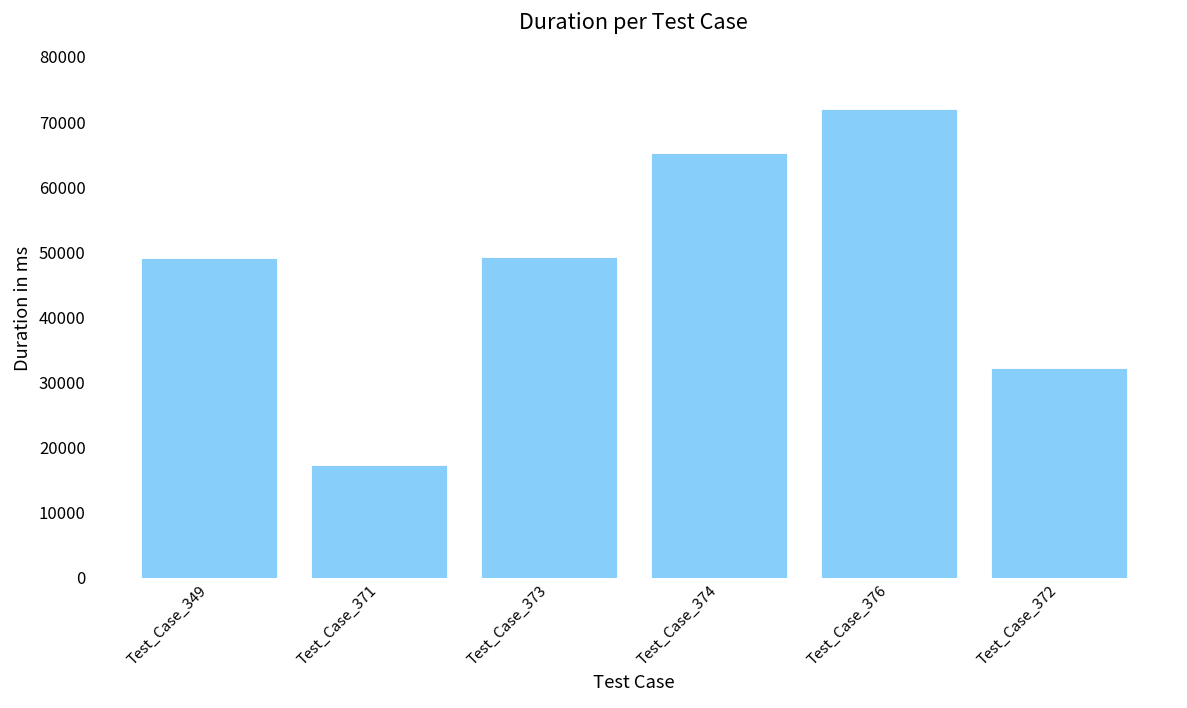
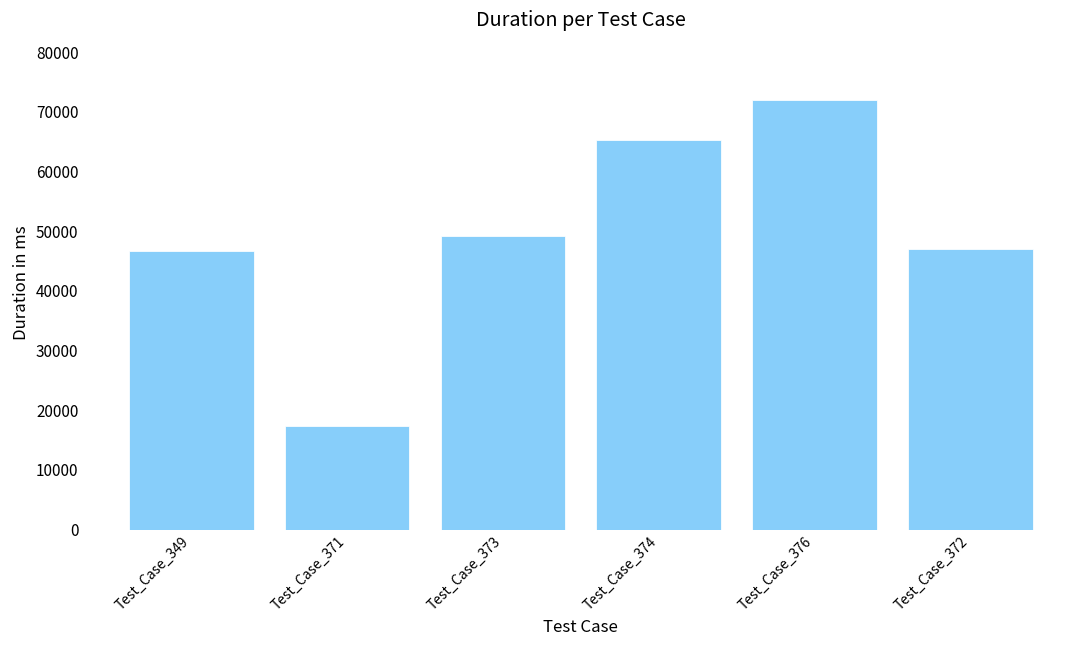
Test_Case_349: 49000 -> 47000
Test_Case_372: 32000 -> 47000
